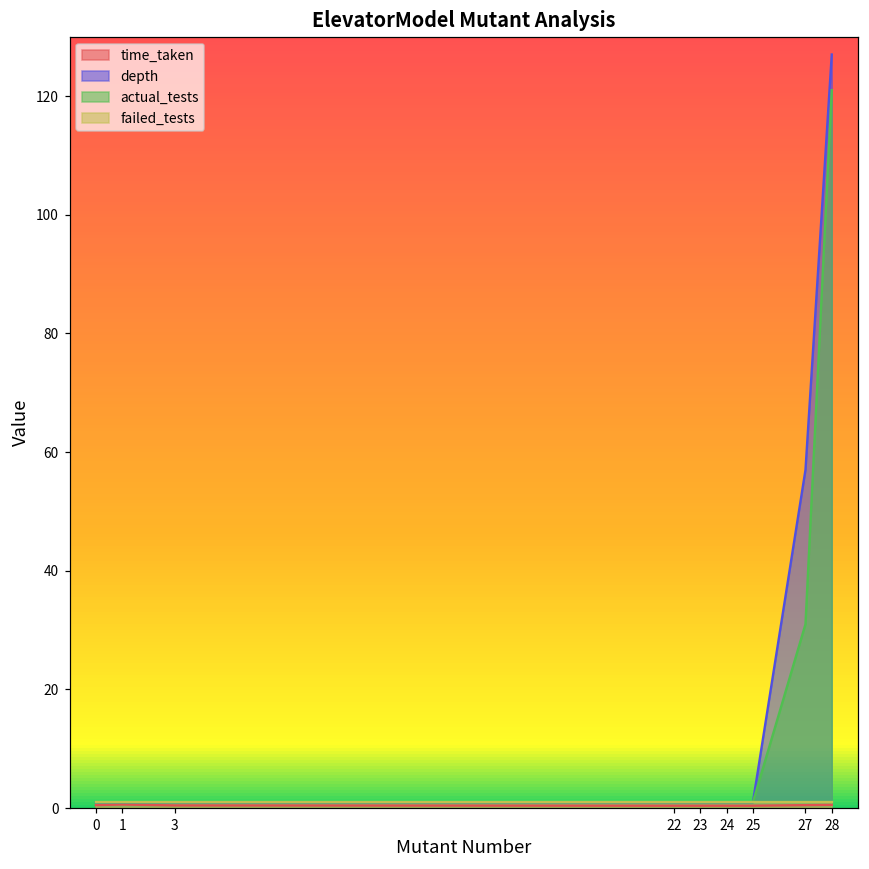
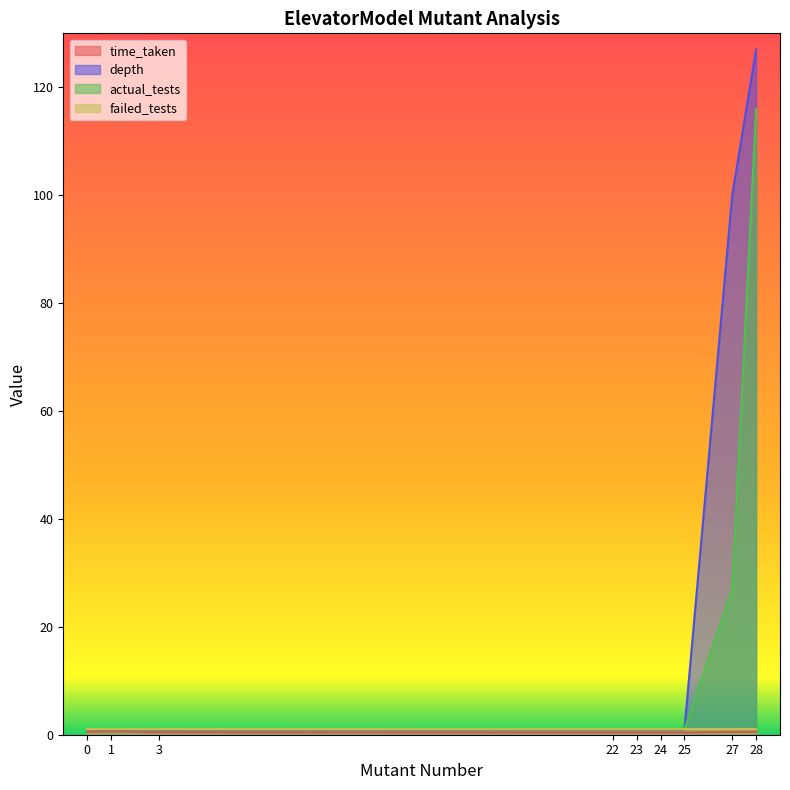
depth, 27: 57 -> 100
actual_tests, 27: 31 -> 27
actual_tests, 28: 121 -> 116
